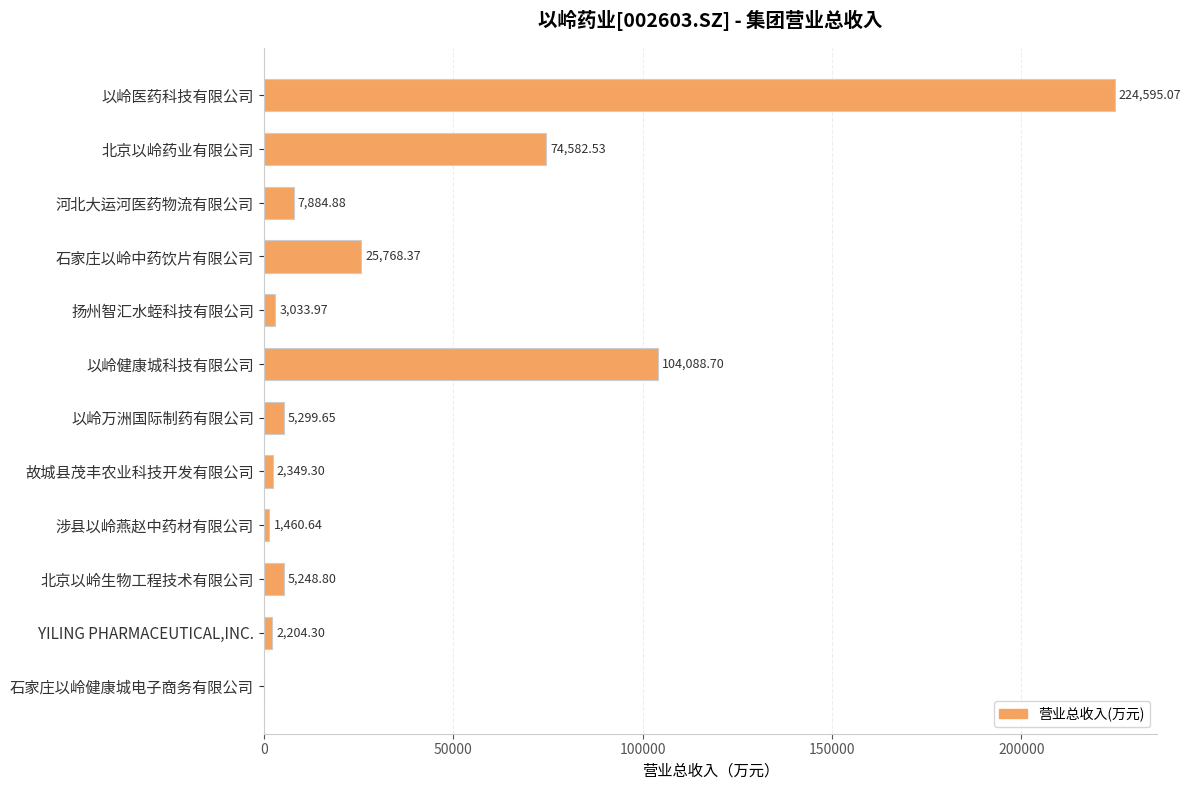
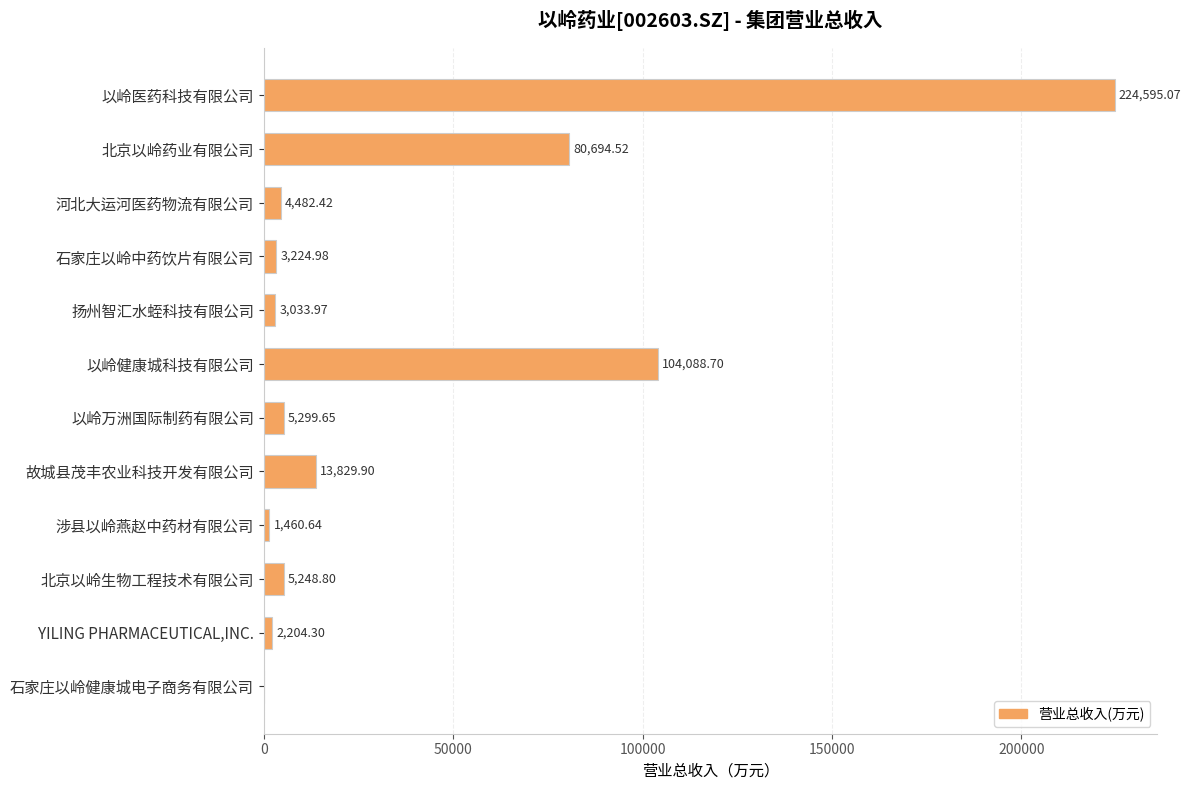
北京以岭药业有限公司: 74,582.53 -> 80,694.52
河北大运河医药物流有限公司: 7,884.88 -> 4,482.42
石家庄以岭中药饮片有限公司: 25,768.37 -> 3,224.98
故城县茂丰农业科技开发有限公司: 2,349.30 -> 13,829.90
